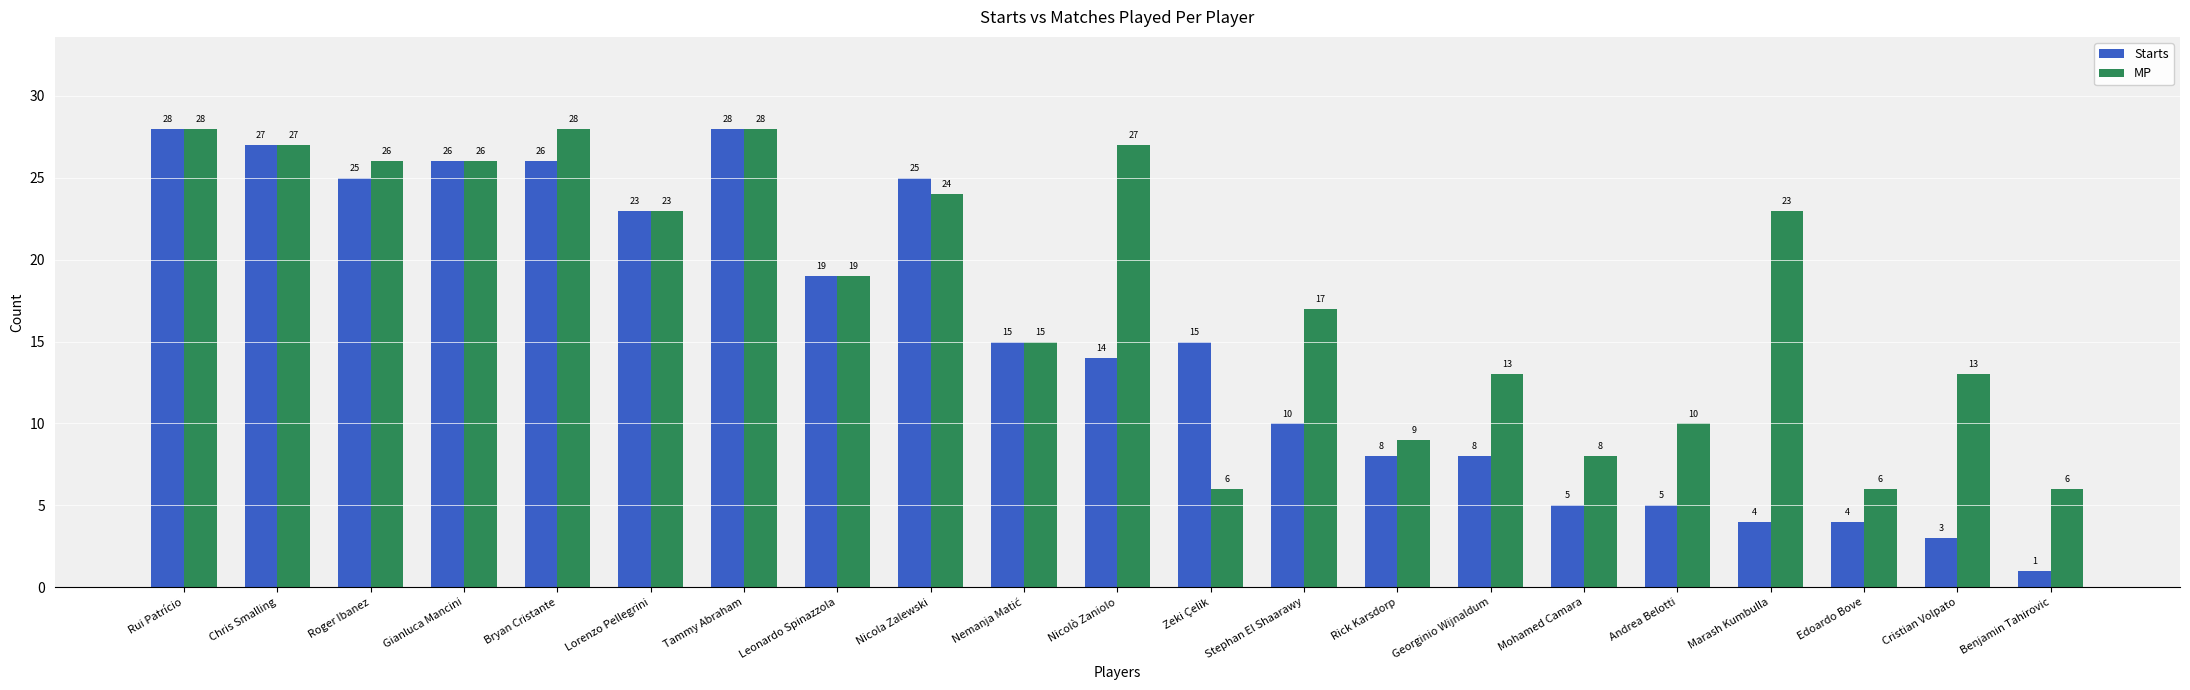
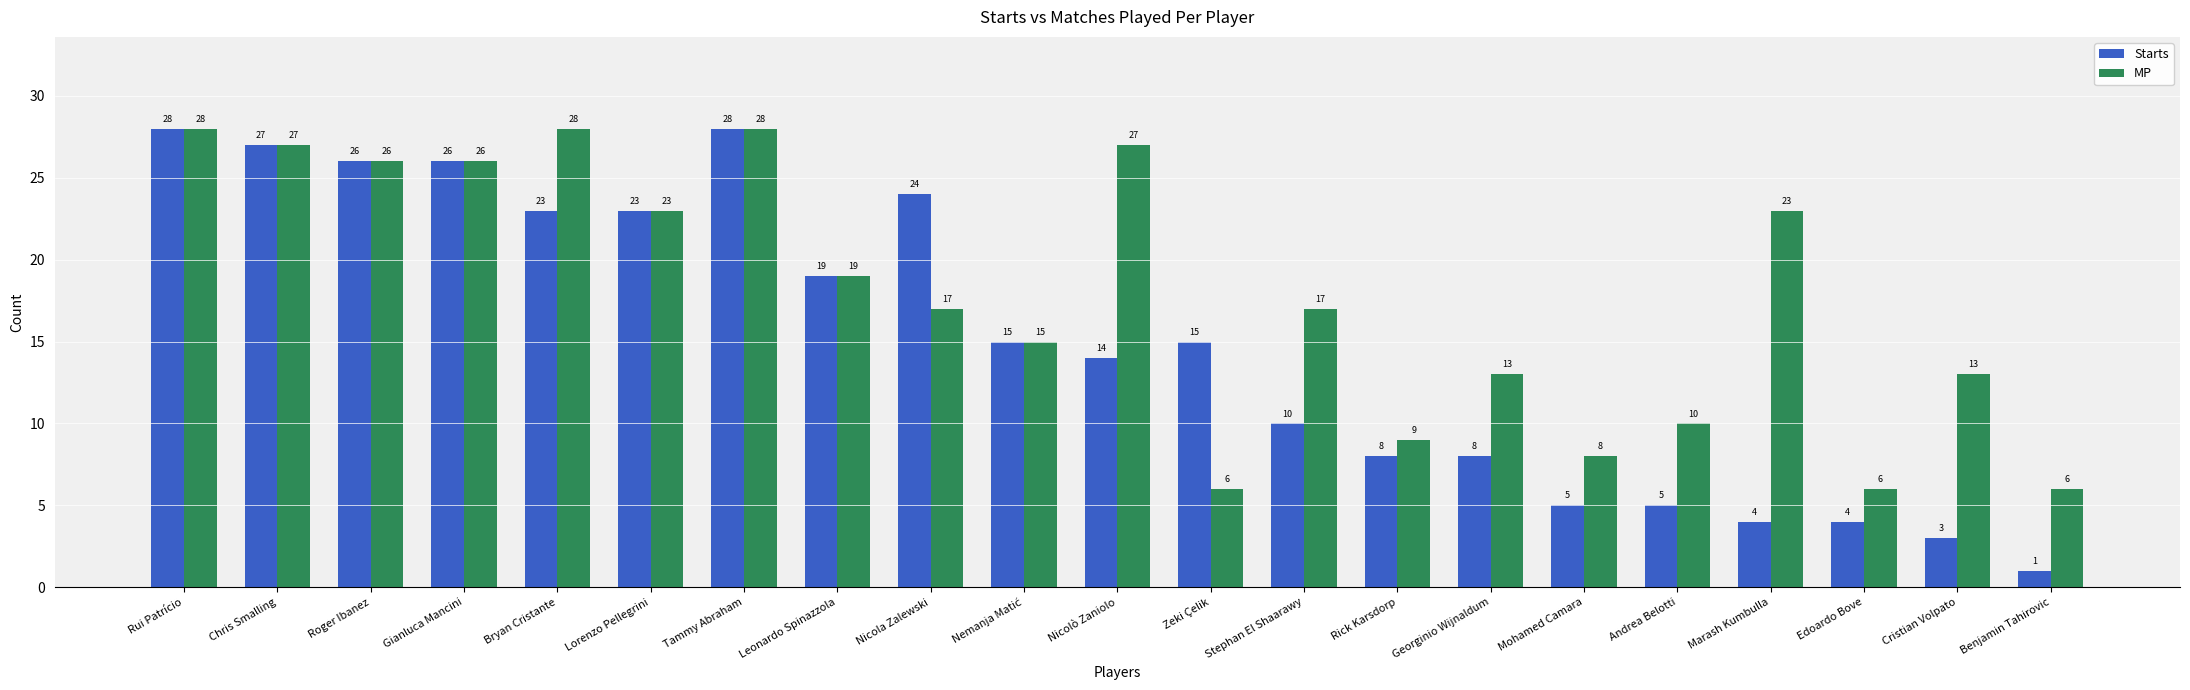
Starts, Roger Ibanez: 25 -> 26
Starts, Bryan Cristante: 26 -> 23
Starts, Nicola Zalewski: 25 -> 24
MP, Nicola Zalewski: 24 -> 17
